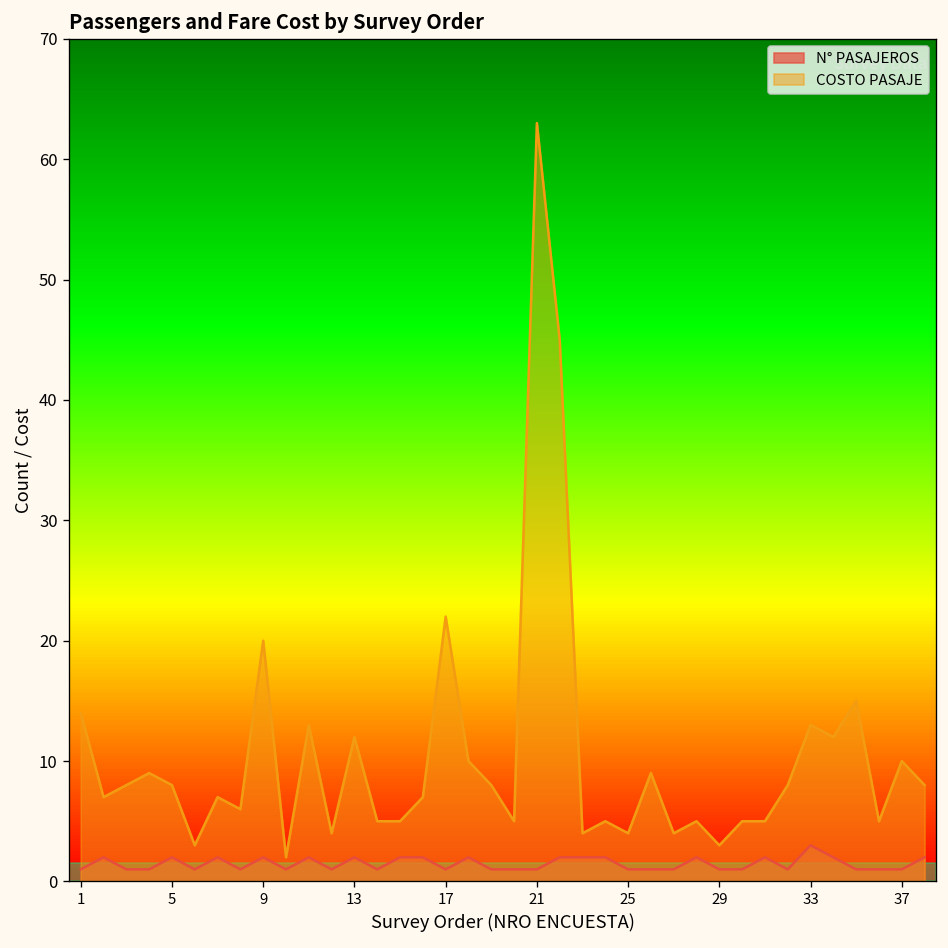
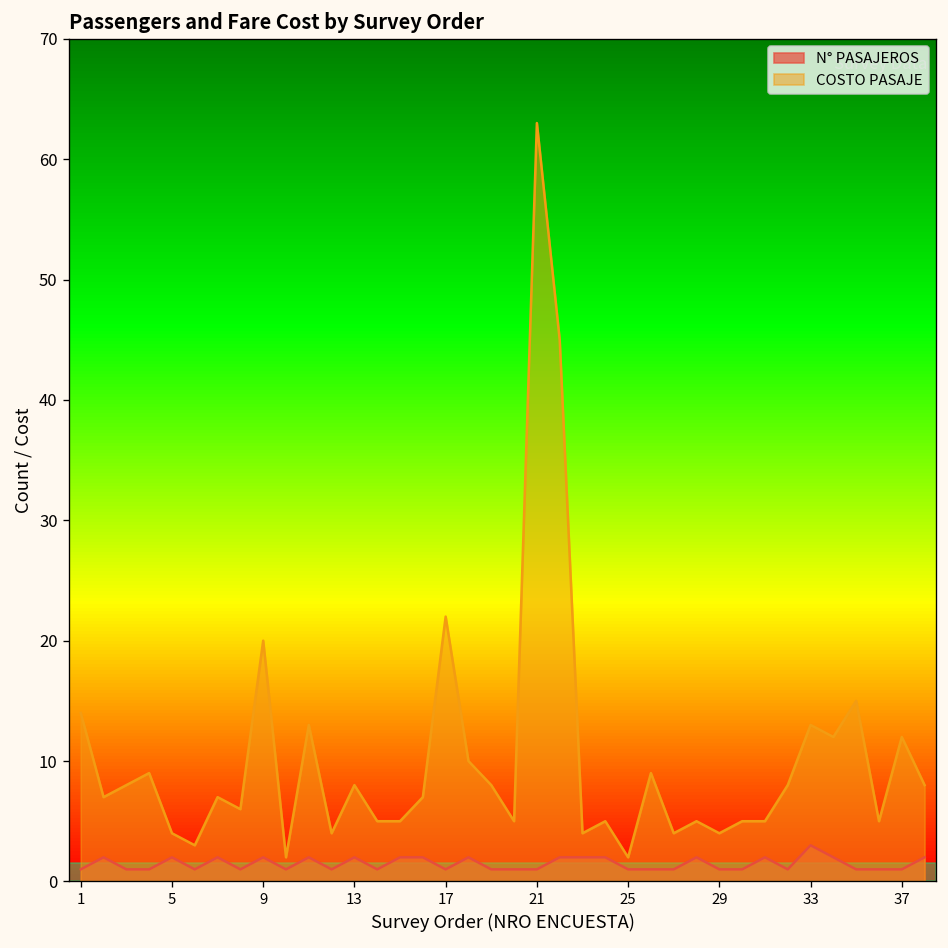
COSTO PASAJE, 5: 8 -> 4
COSTO PASAJE, 13: 12 -> 8
COSTO PASAJE, 25: 4 -> 2
COSTO PASAJE, 29: 3 -> 4
COSTO PASAJE, 37: 10 -> 12
